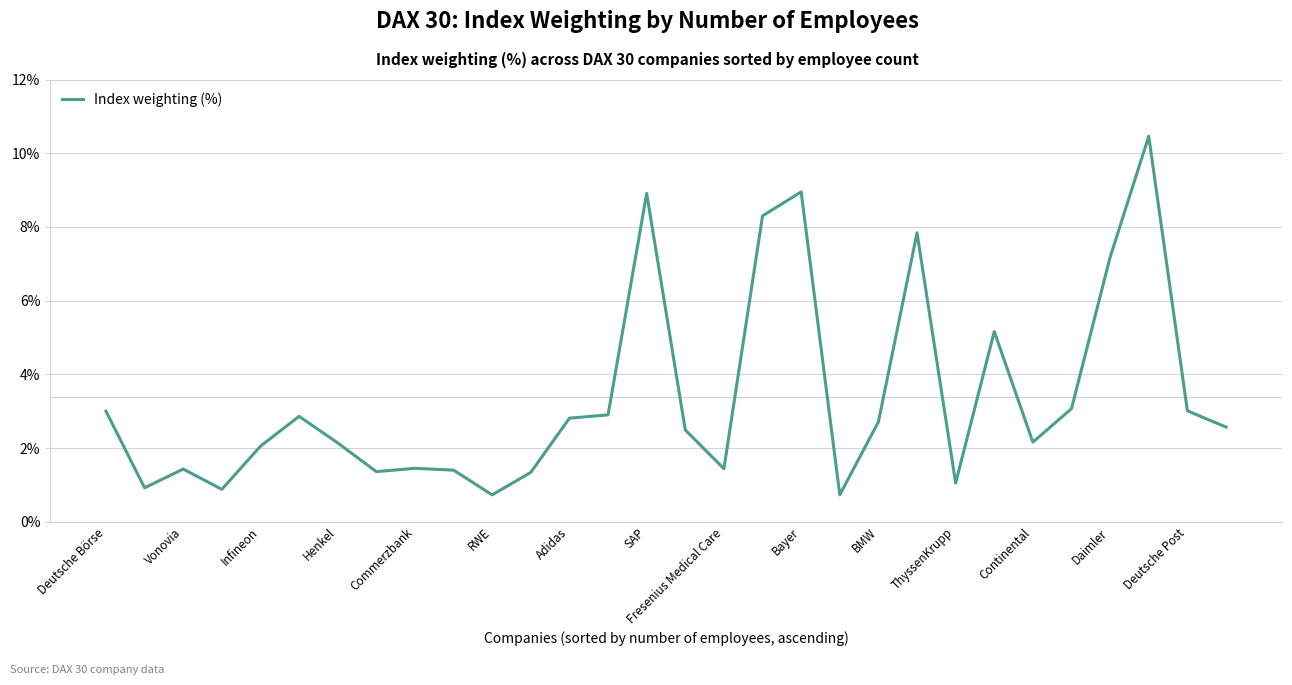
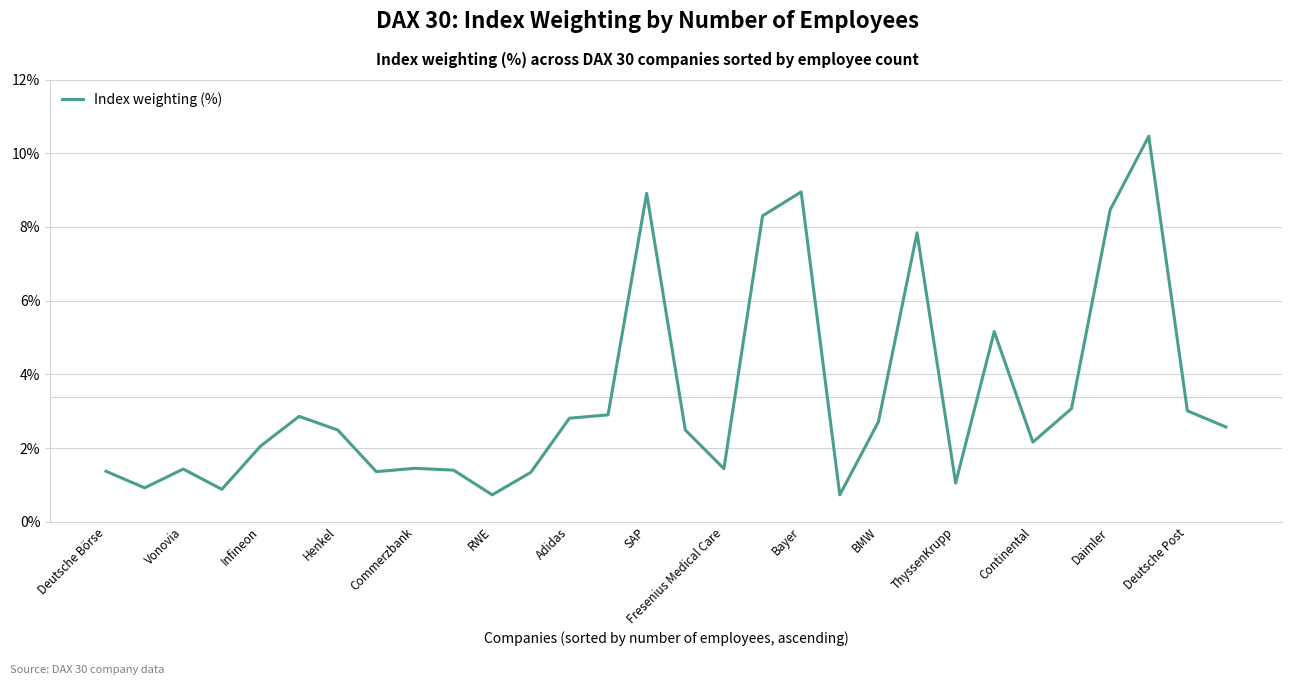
Deutsche Börse: 3.0% -> 1.4%
Henkel: 2.1% -> 2.5%
Daimler: 7.2% -> 8.5%
